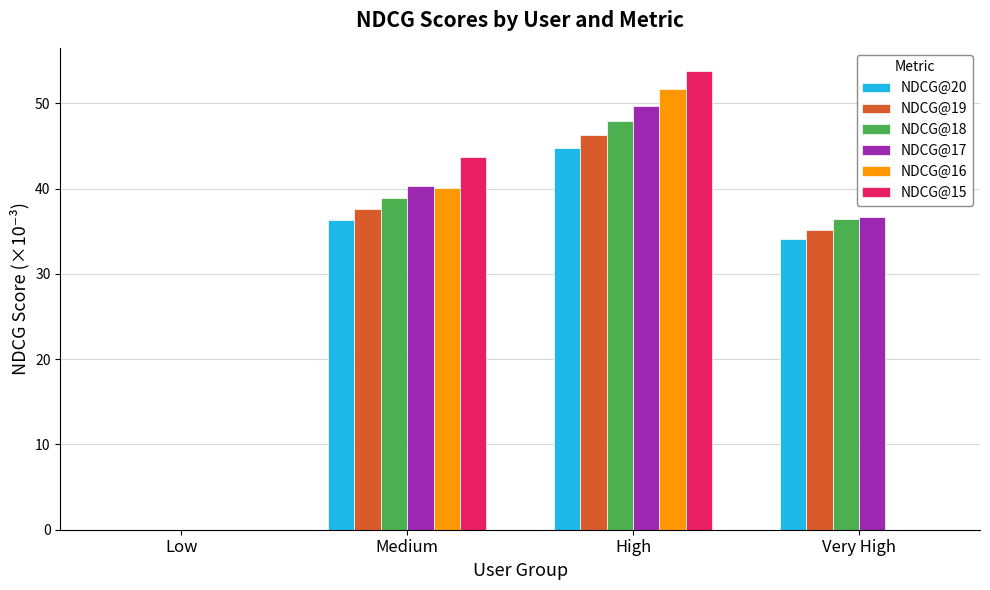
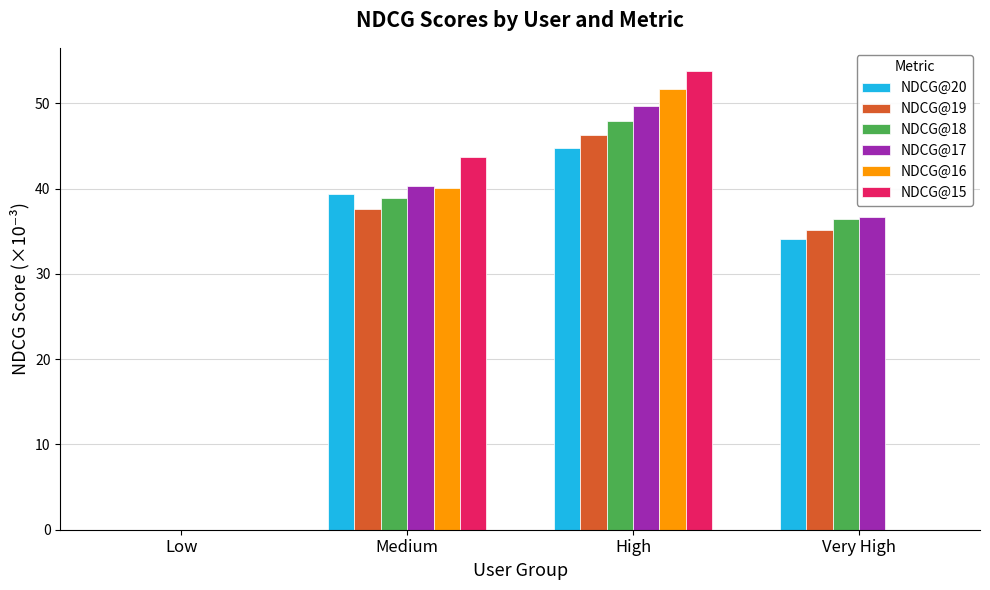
NDCG@20, Medium: 36 -> 39
